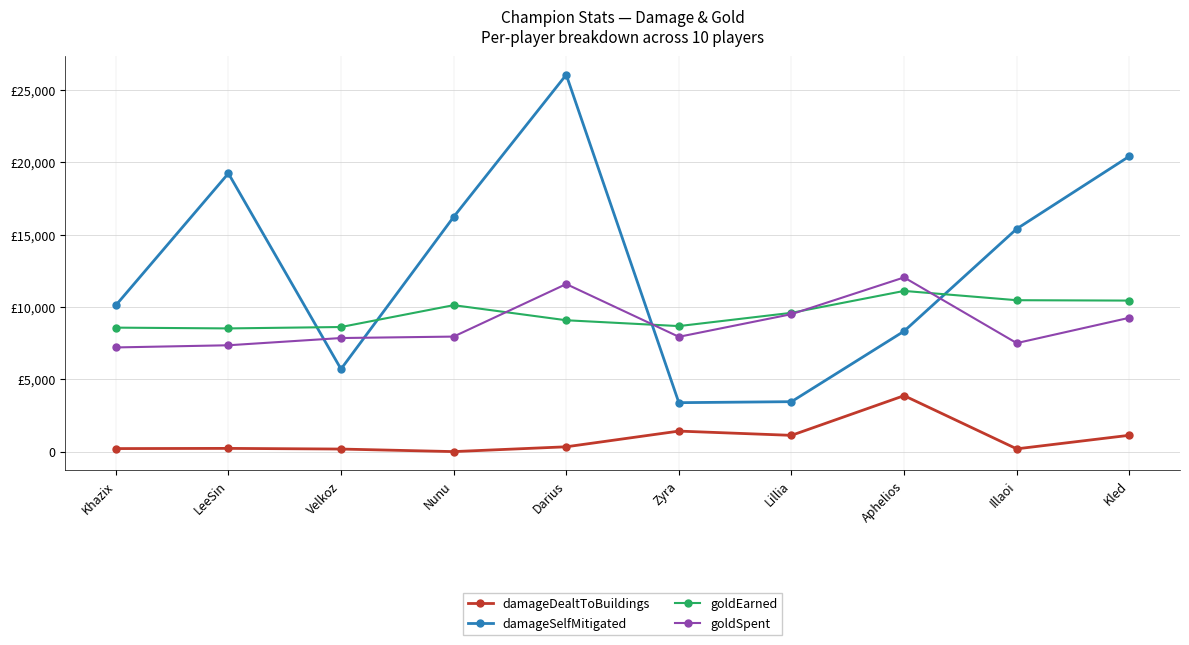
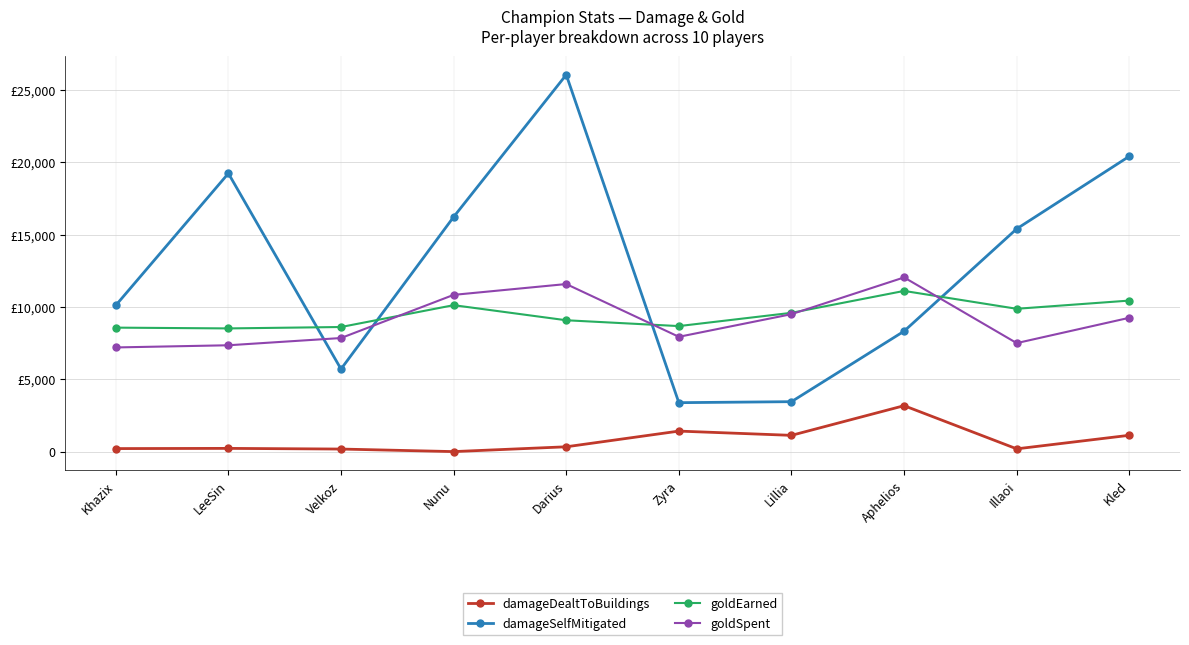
goldSpent, Nunu: £8,000 -> £10,800
damageDealtToBuildings, Aphelios: £3,900 -> £3,200
goldEarned, Illaoi: £10,500 -> £9,900
